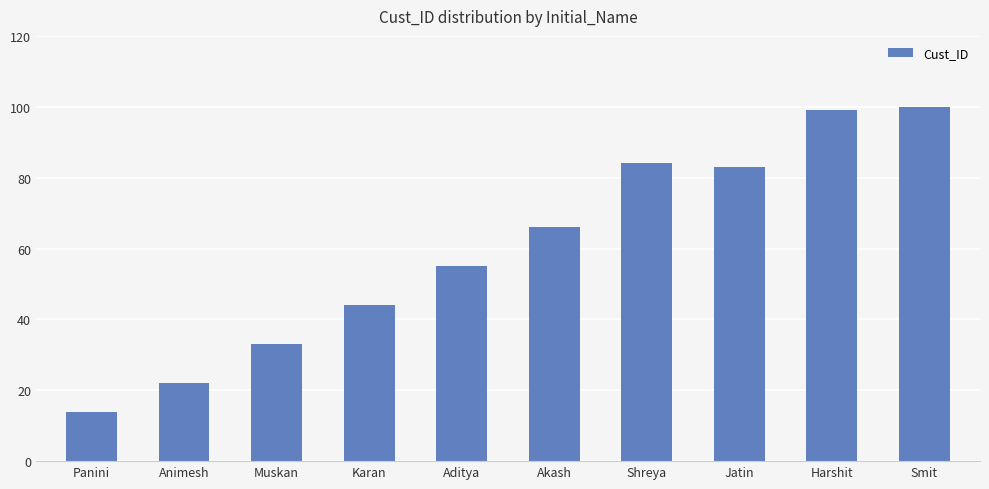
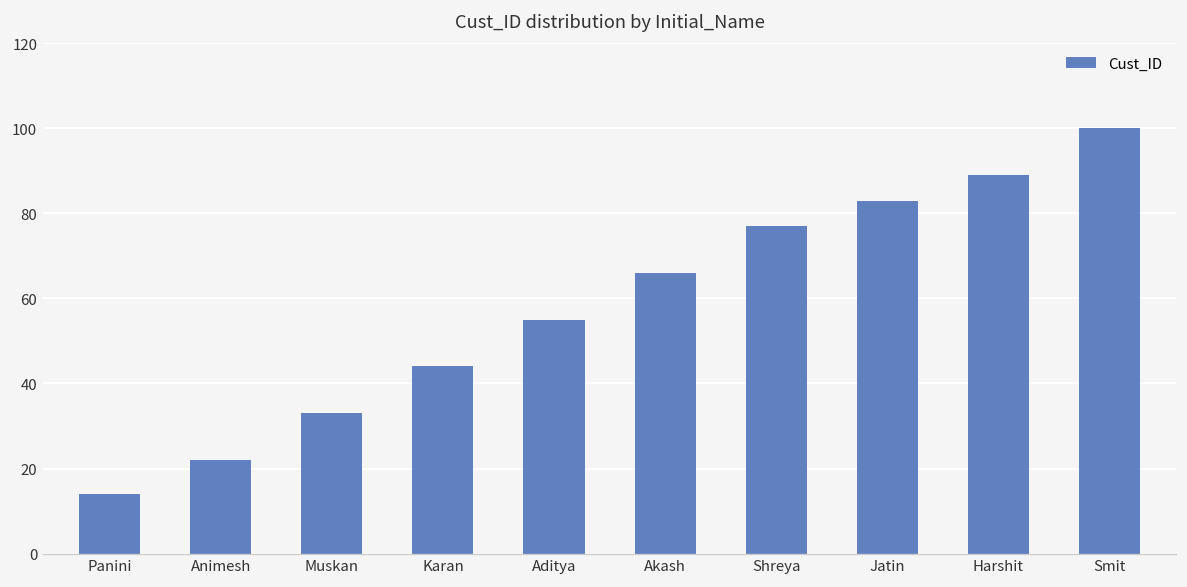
Shreya: 84 -> 77
Harshit: 99 -> 89
